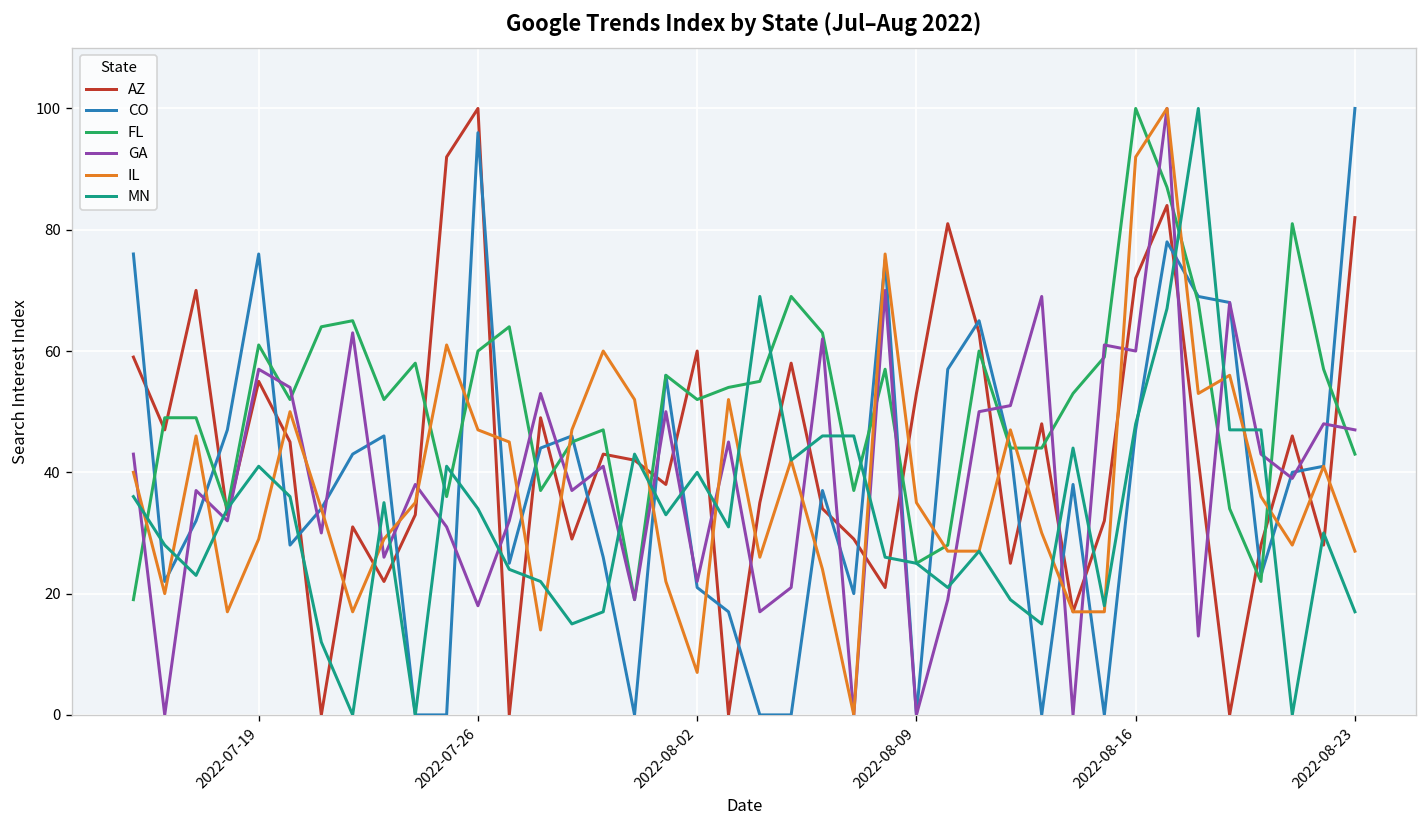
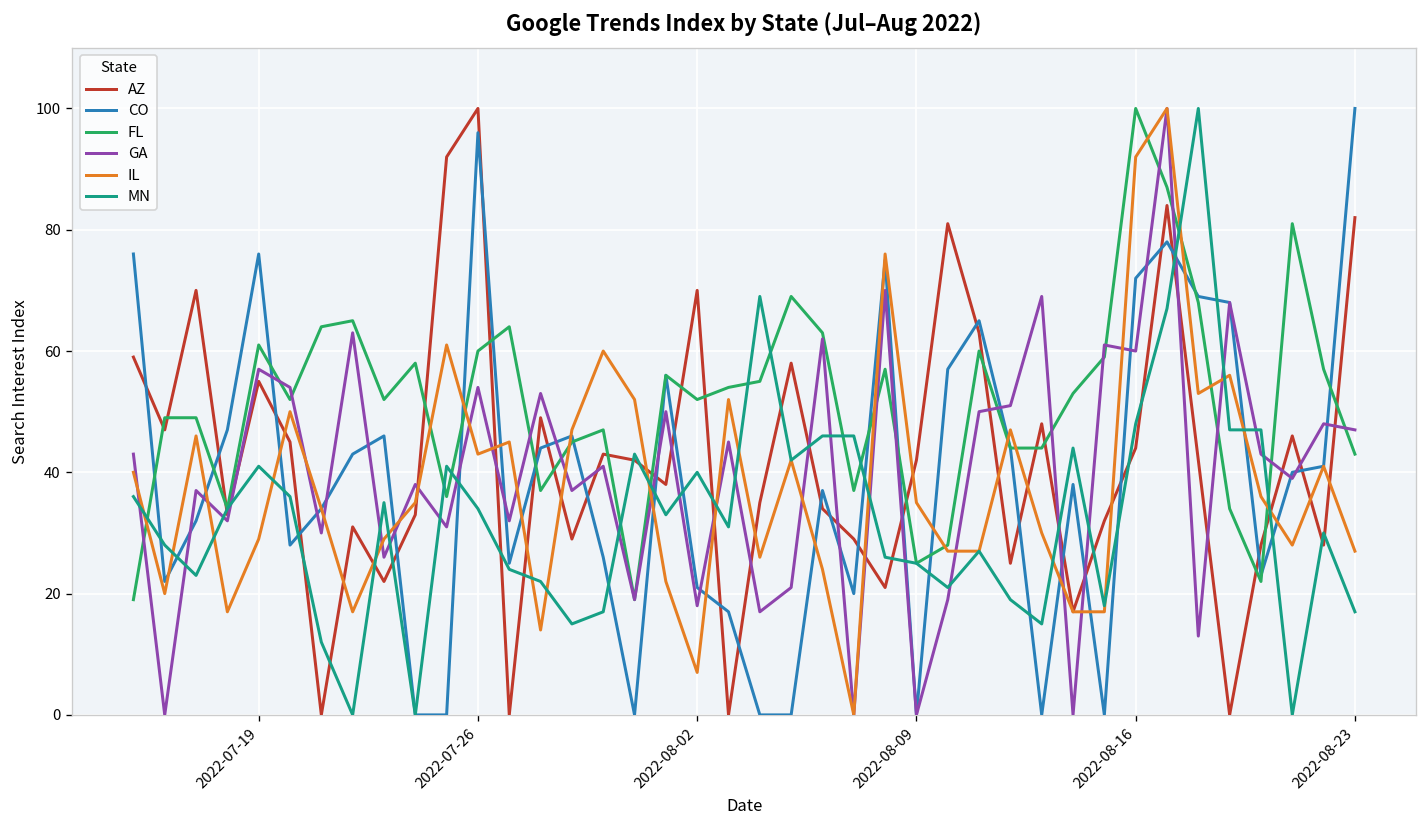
GA, 2022-07-26: 18 -> 54
IL, 2022-07-26: 47 -> 43
AZ, 2022-08-02: 60 -> 70
GA, 2022-08-02: 22 -> 18
AZ, 2022-08-09: 53 -> 42
AZ, 2022-08-16: 72 -> 44
CO, 2022-08-16: 47 -> 72
